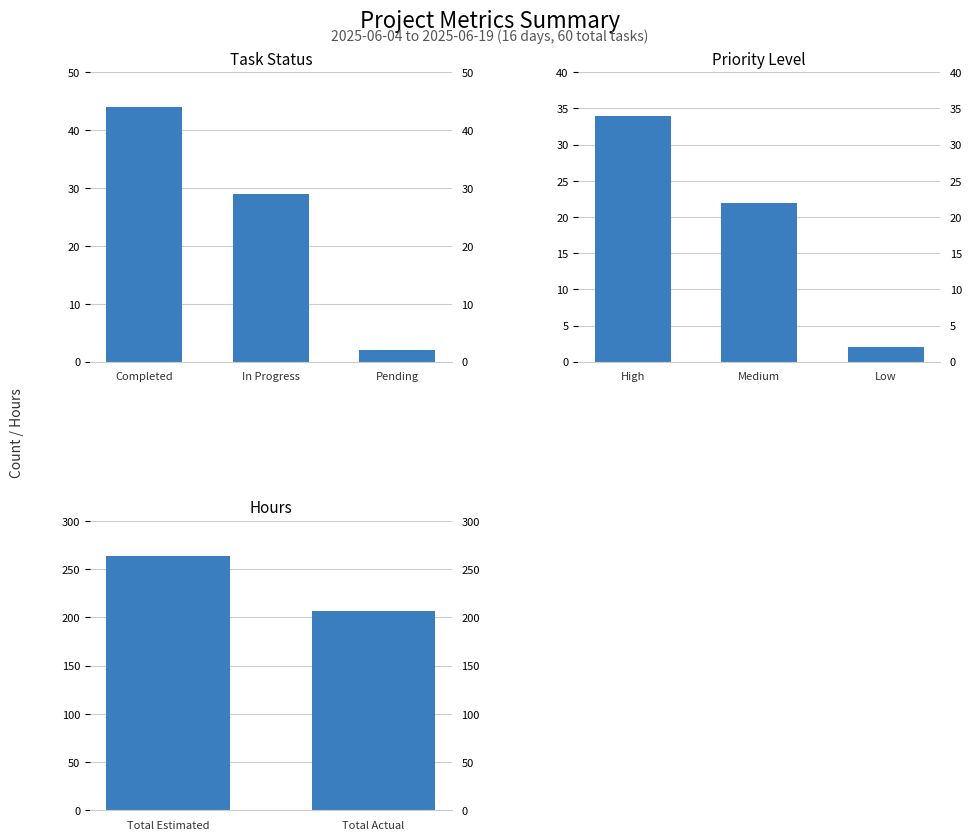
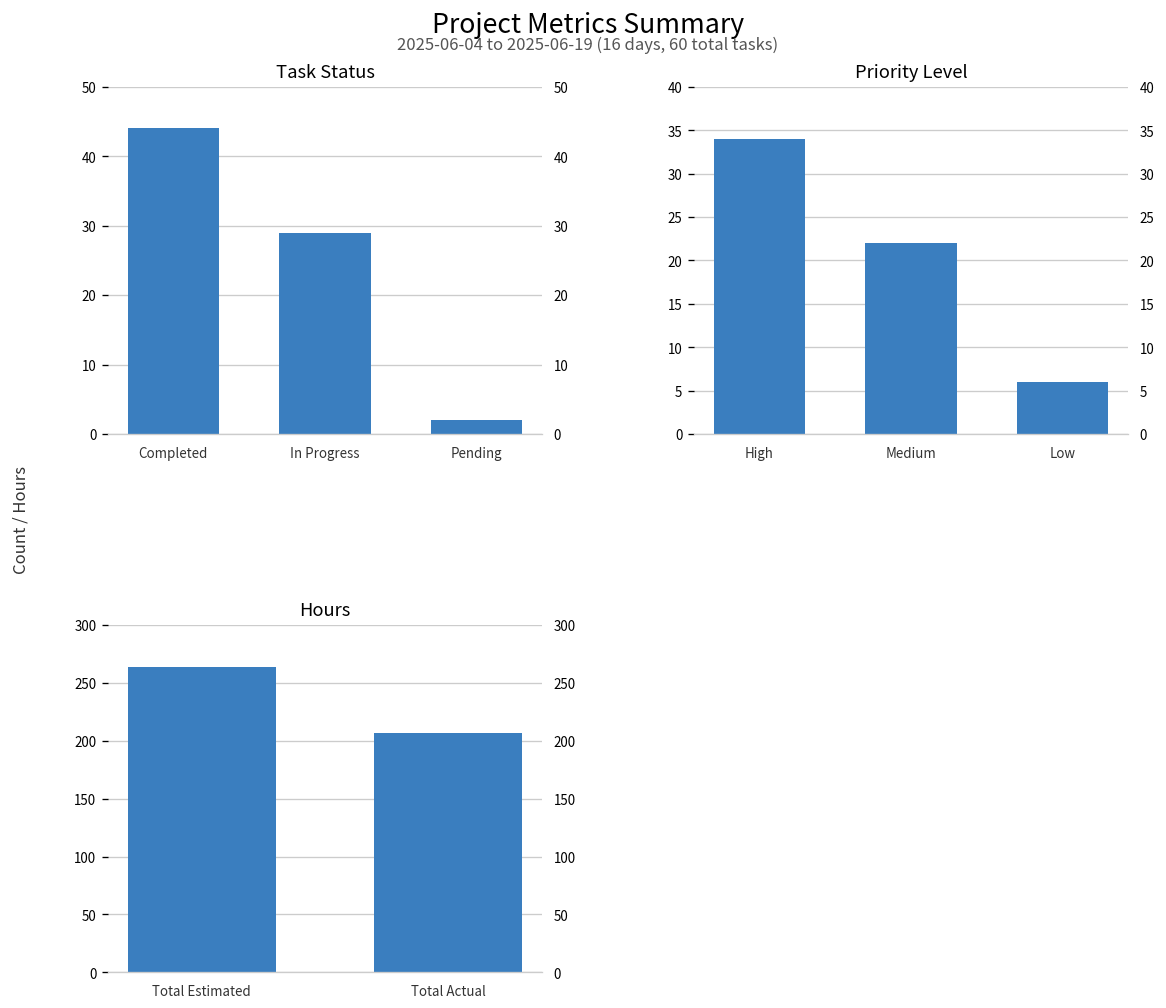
Priority Level, Low: 2 -> 6
